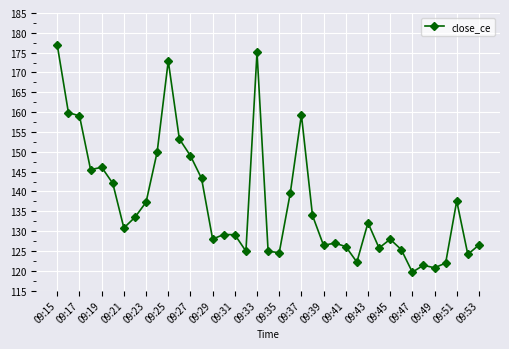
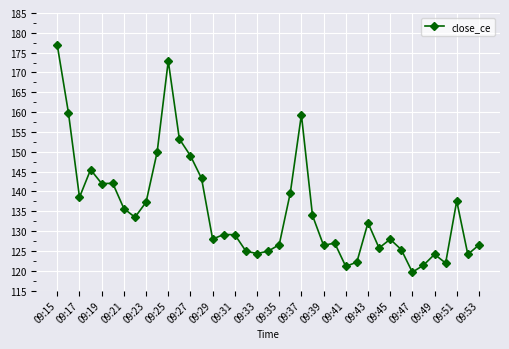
09:17: 159 -> 139
09:19: 146 -> 142
09:21: 131 -> 136
09:33: 175 -> 124
09:35: 125 -> 127
09:41: 126 -> 121
09:49: 121 -> 124
